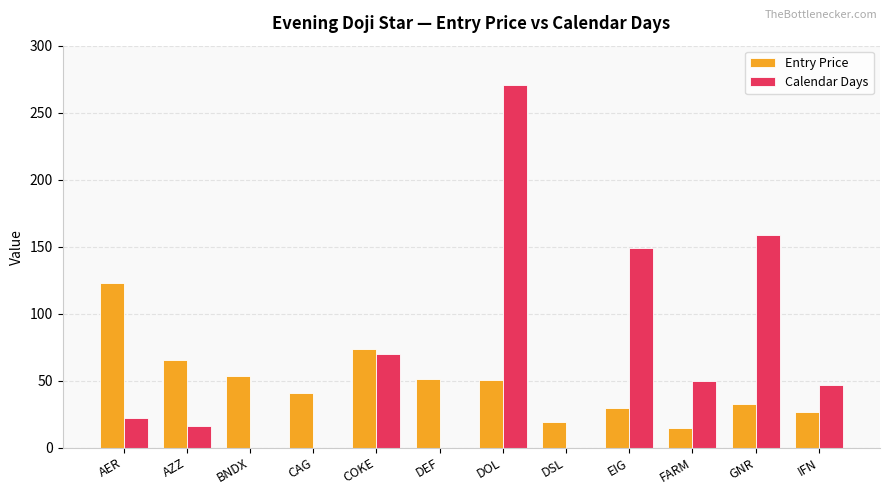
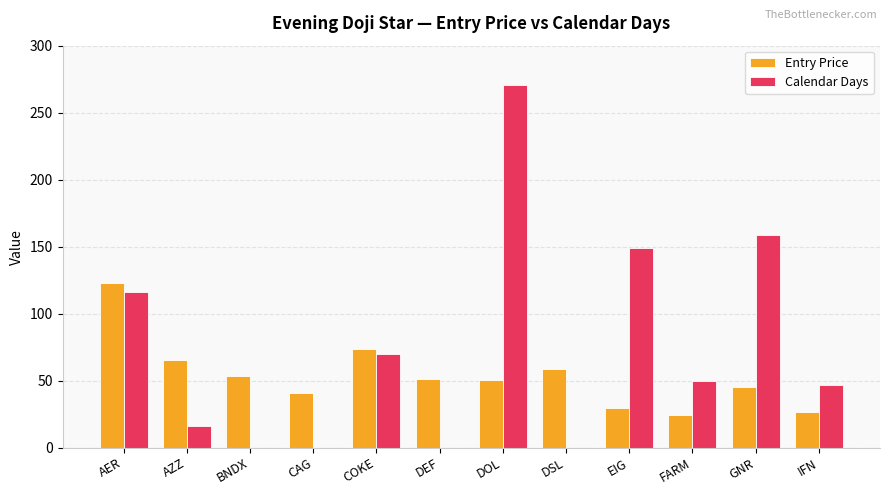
Calendar Days, AER: 22 -> 116
Entry Price, DSL: 19 -> 59
Entry Price, FARM: 15 -> 25
Entry Price, GNR: 32 -> 45
